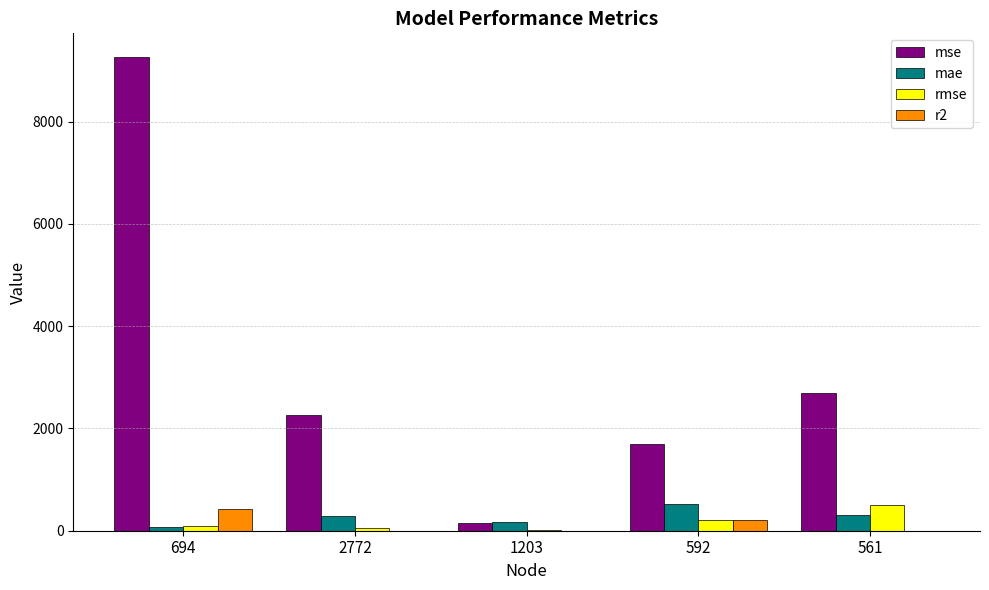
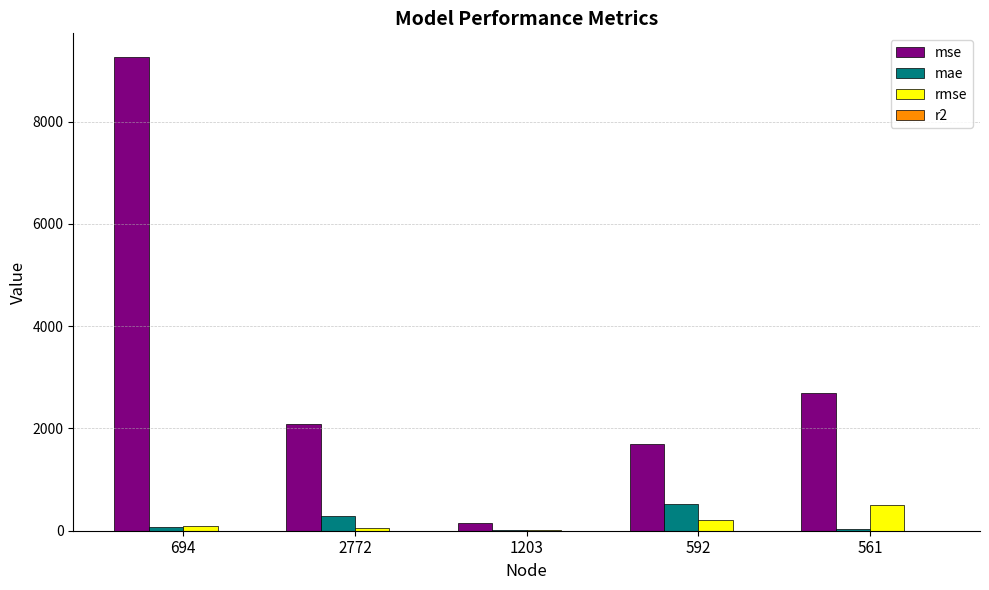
r2, 694: 400 -> 0
mse, 2772: 2300 -> 2100
mae, 1203: 200 -> 0
r2, 592: 200 -> 0
mae, 561: 300 -> 0
